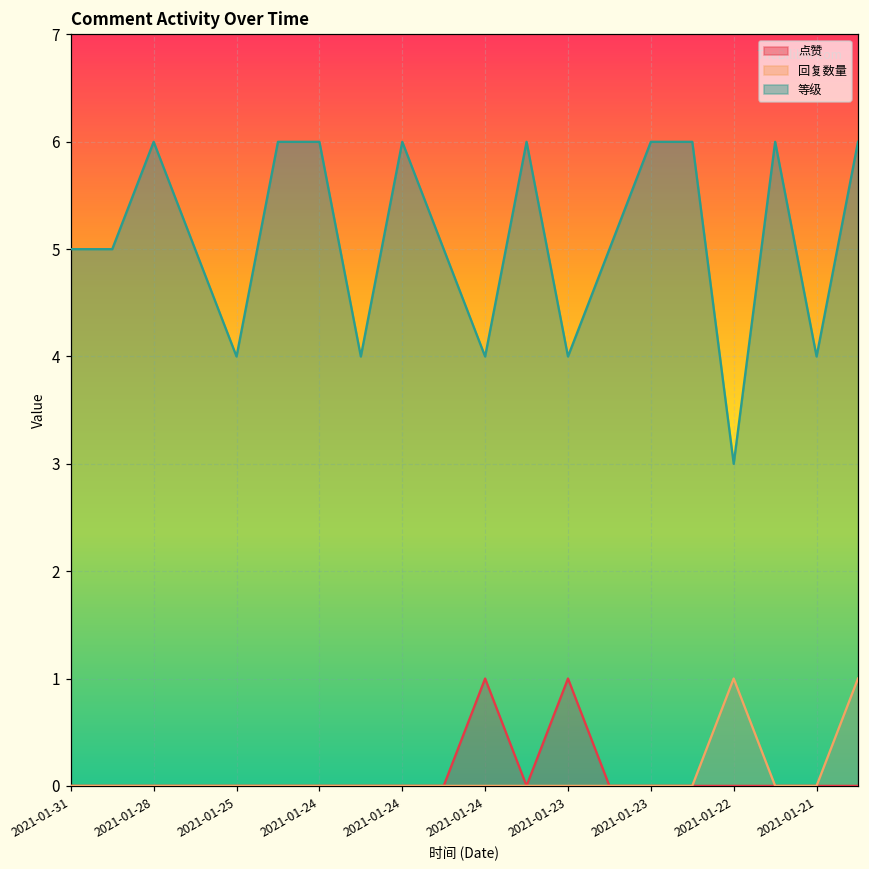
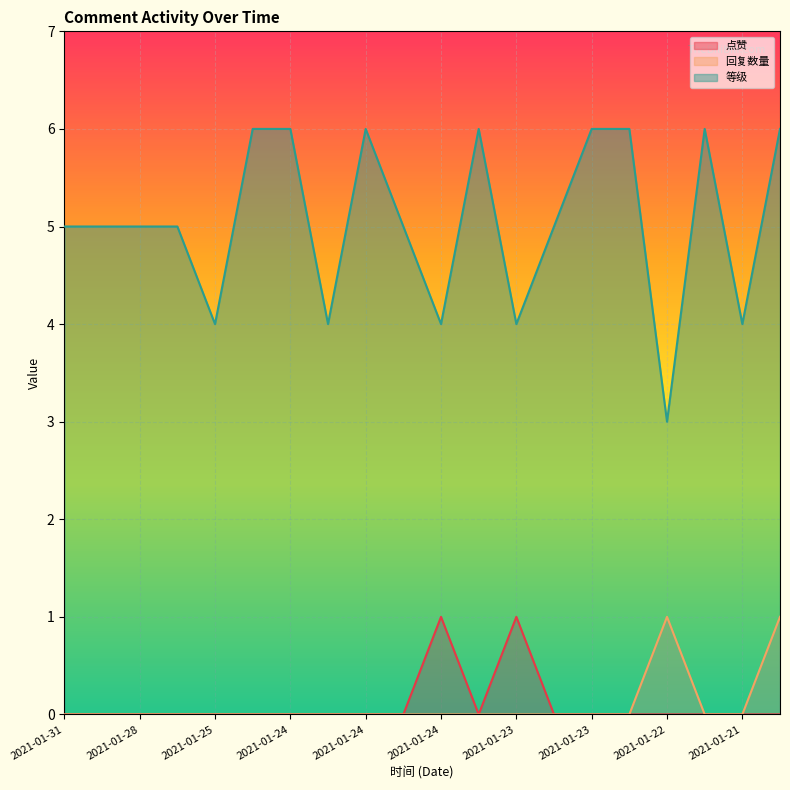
等级, 2021-01-28: 6 -> 5
